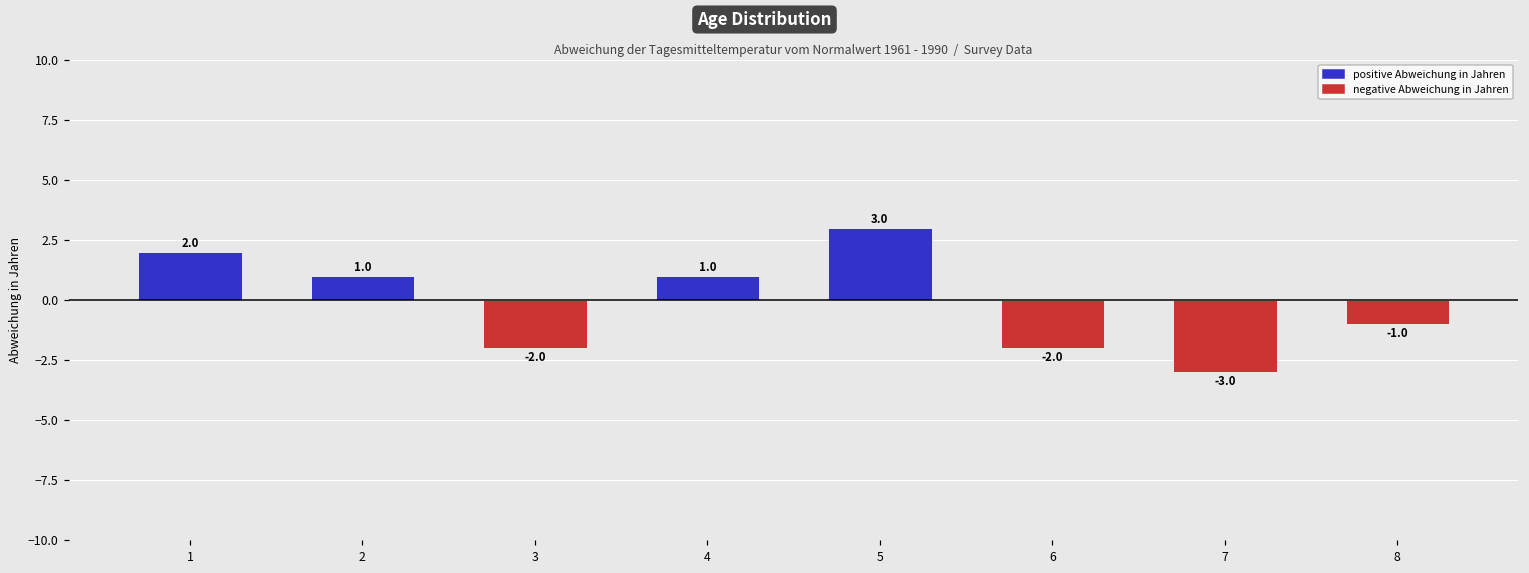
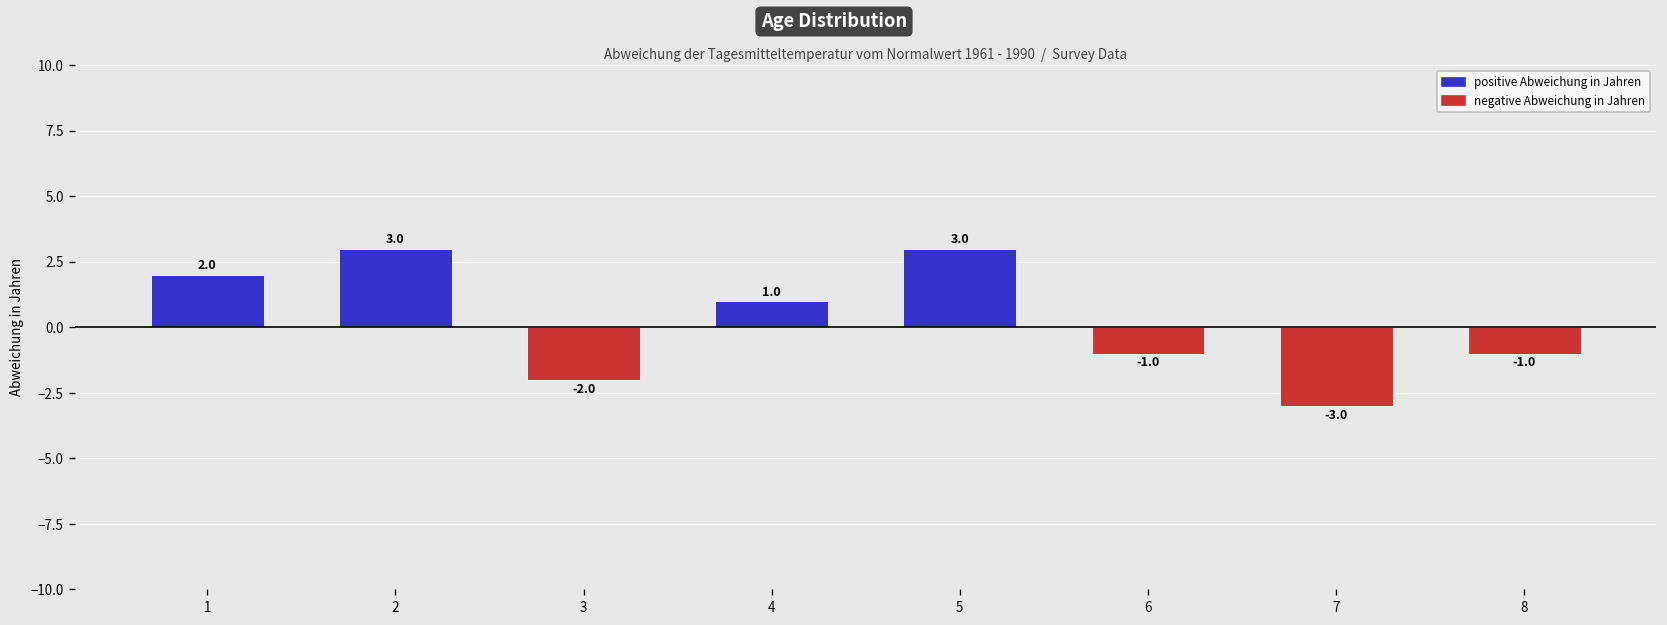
2: 1.0 -> 3.0
6: -2.0 -> -1.0
